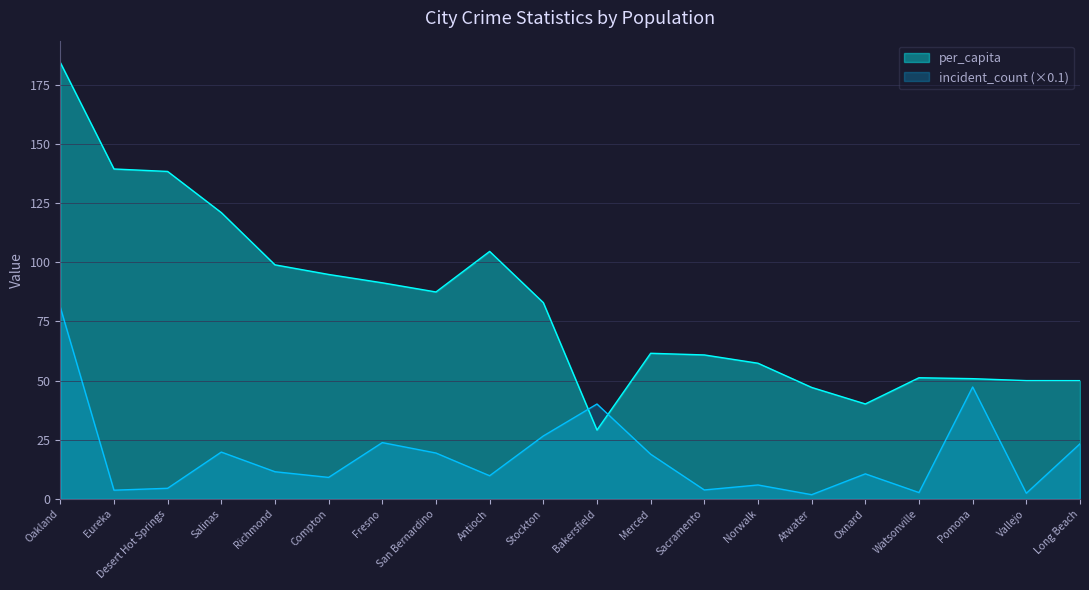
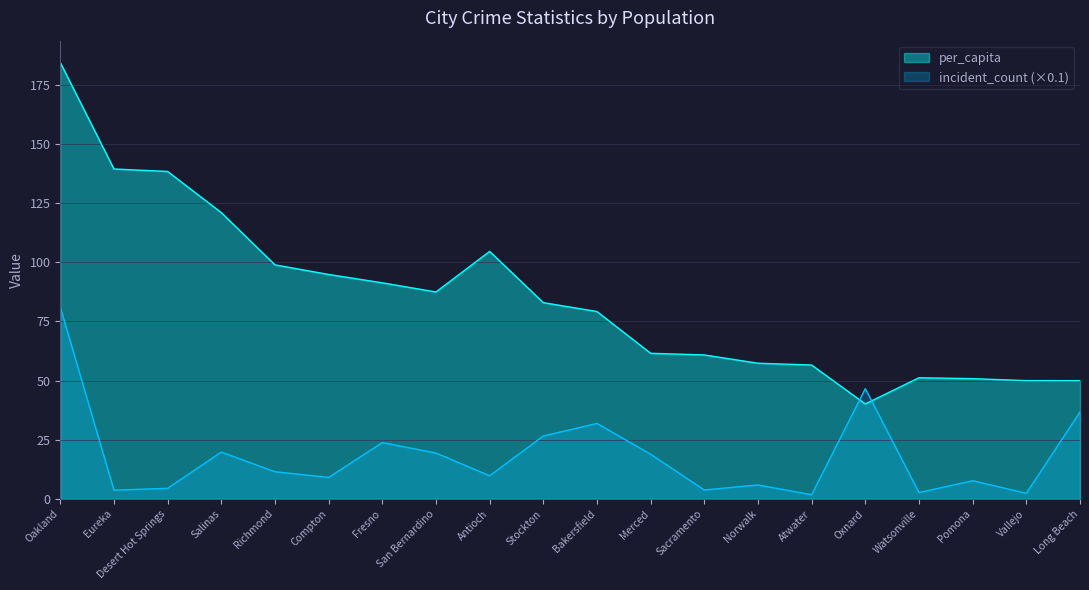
per_capita, Bakersfield: 29 -> 79
incident_count (×0.1), Bakersfield: 40 -> 32
per_capita, Atwater: 47 -> 57
incident_count (×0.1), Oxnard: 11 -> 47
incident_count (×0.1), Pomona: 47 -> 8
incident_count (×0.1), Long Beach: 23 -> 37
